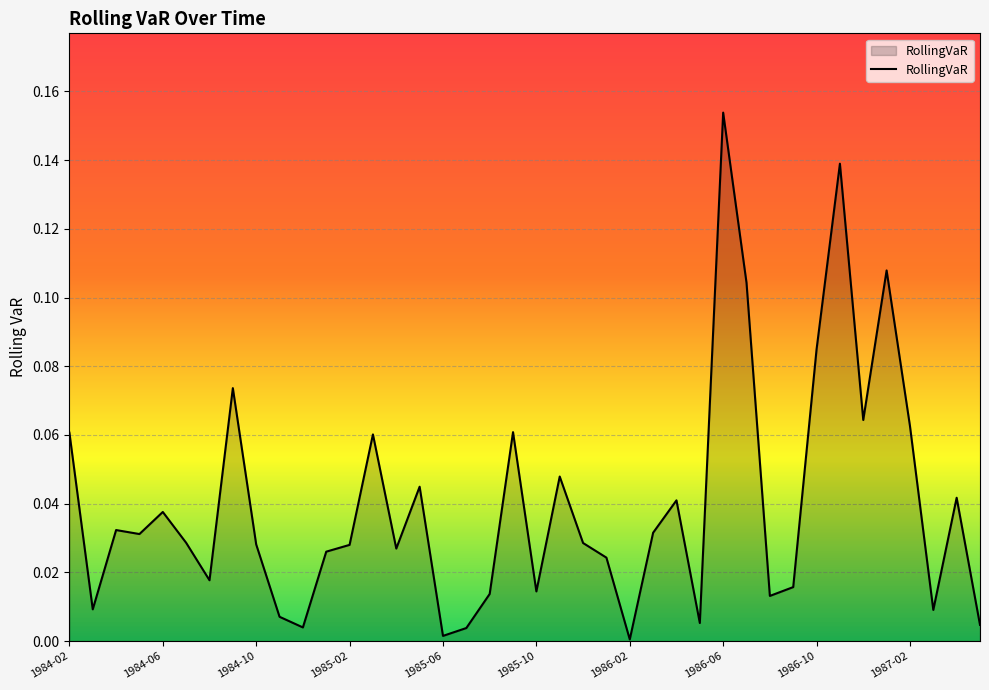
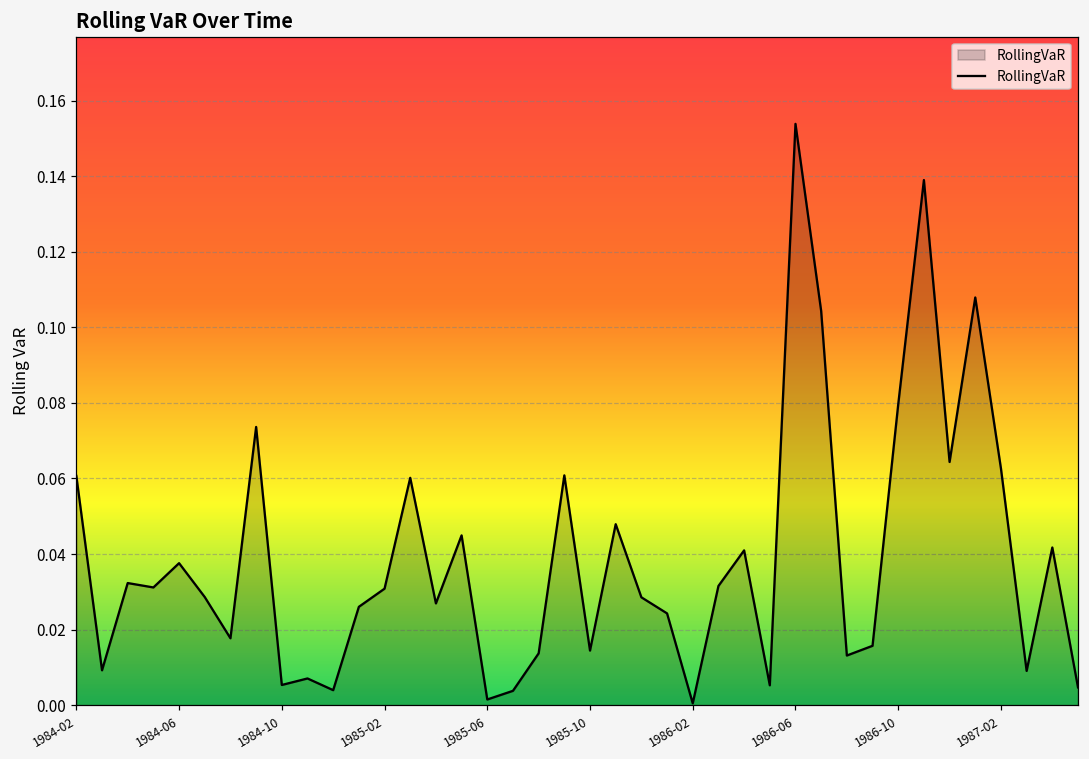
1984-10: 0.028 -> 0.005
1985-02: 0.028 -> 0.031
1986-10: 0.085 -> 0.080
